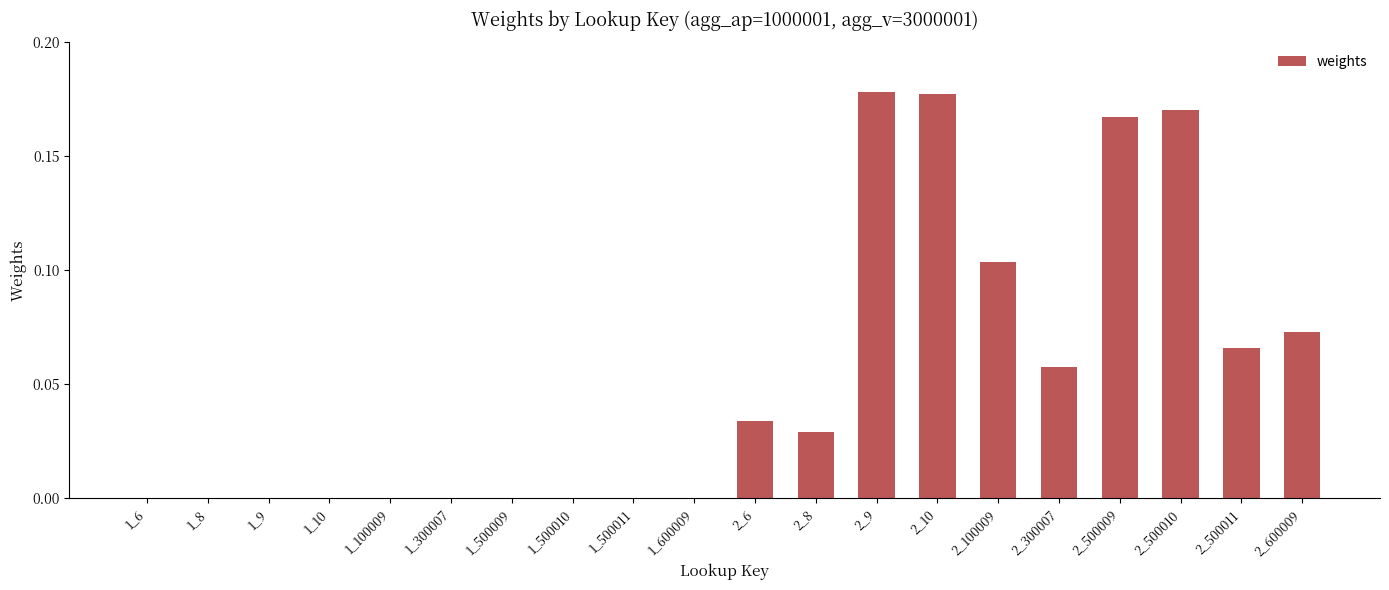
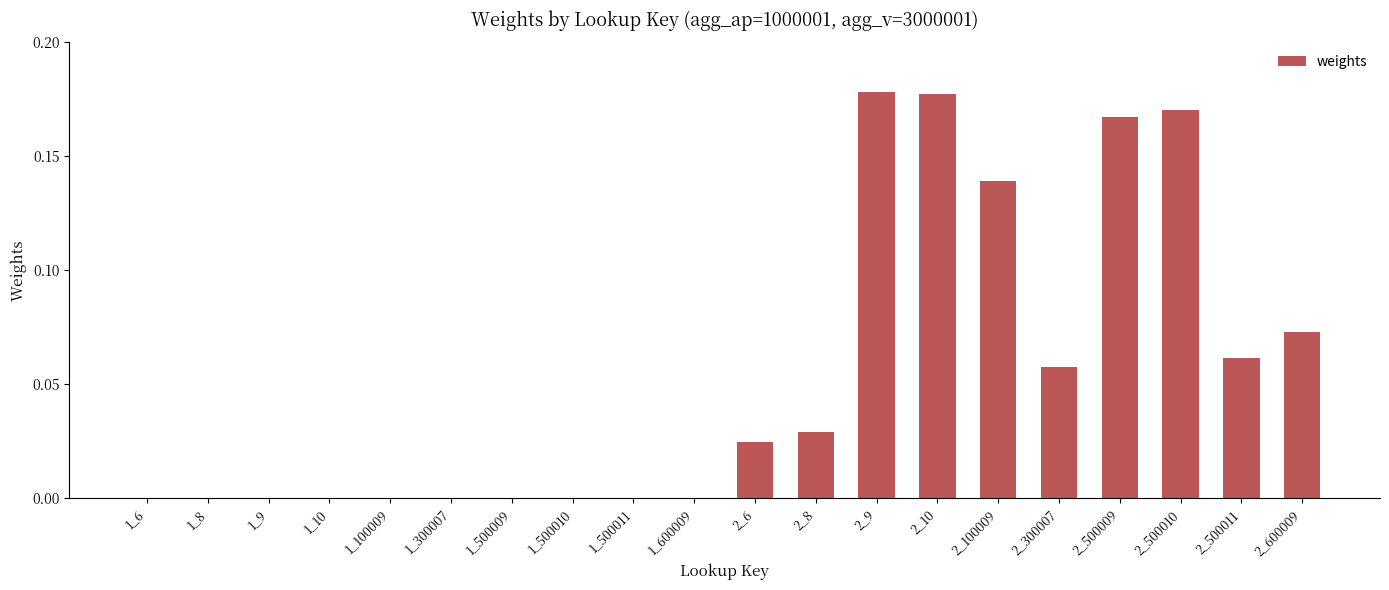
2_6: 0.034 -> 0.025
2_100009: 0.104 -> 0.139
2_500011: 0.066 -> 0.062
